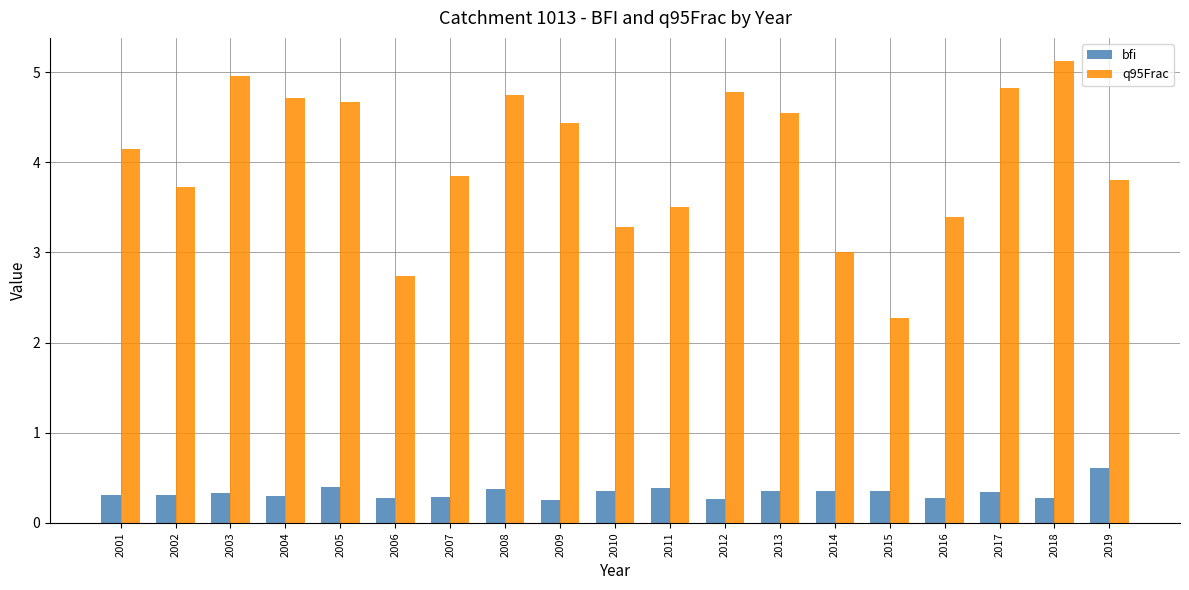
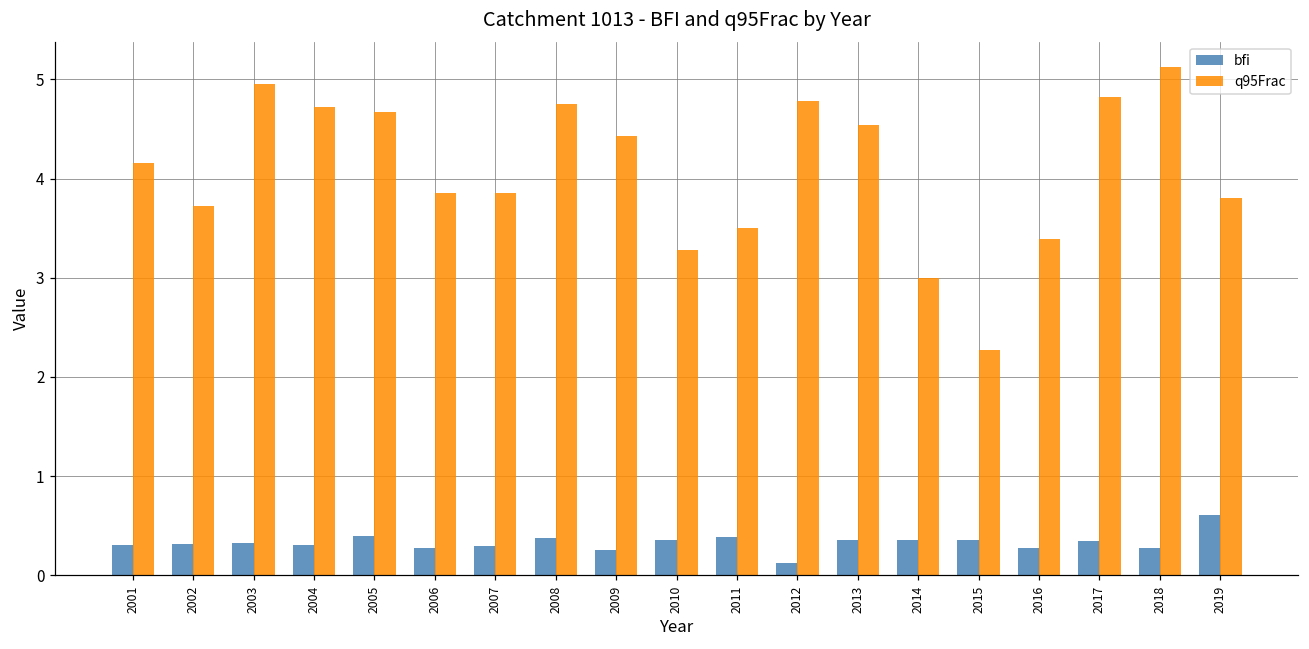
q95Frac, 2006: 2.7 -> 3.8
bfi, 2012: 0.3 -> 0.1
